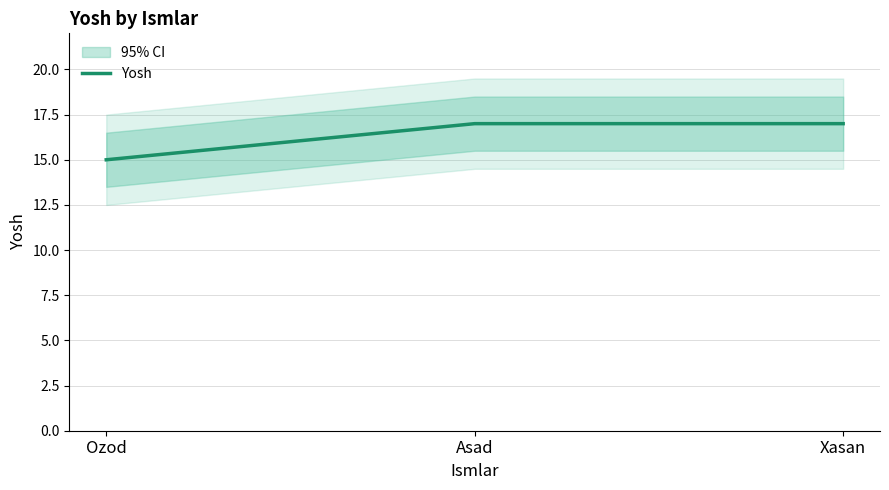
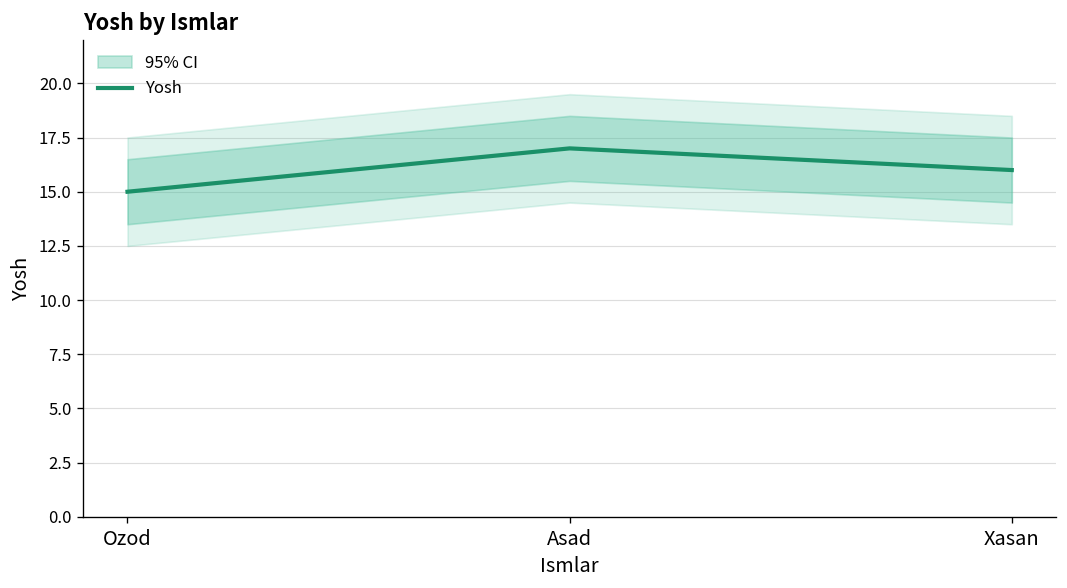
Yosh, Xasan: 17 -> 16
